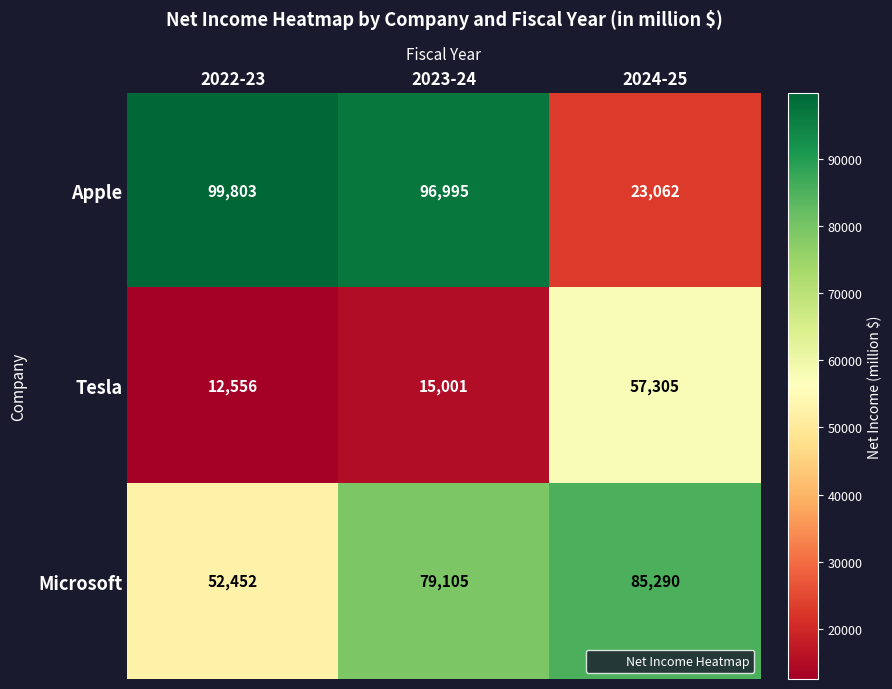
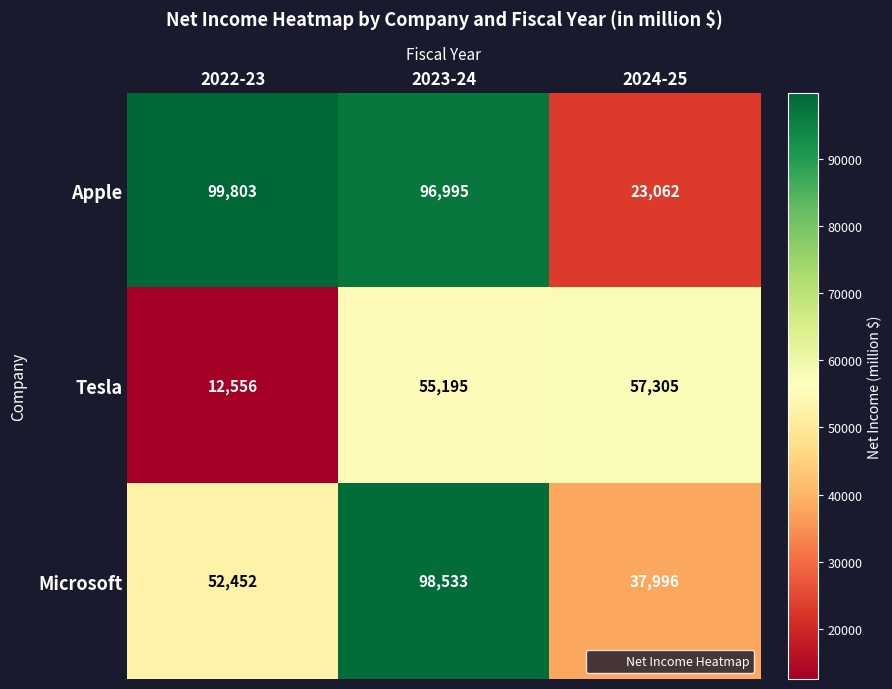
Tesla, 2023-24: 15,001 -> 55,195
Microsoft, 2023-24: 79,105 -> 98,533
Microsoft, 2024-25: 85,290 -> 37,996
